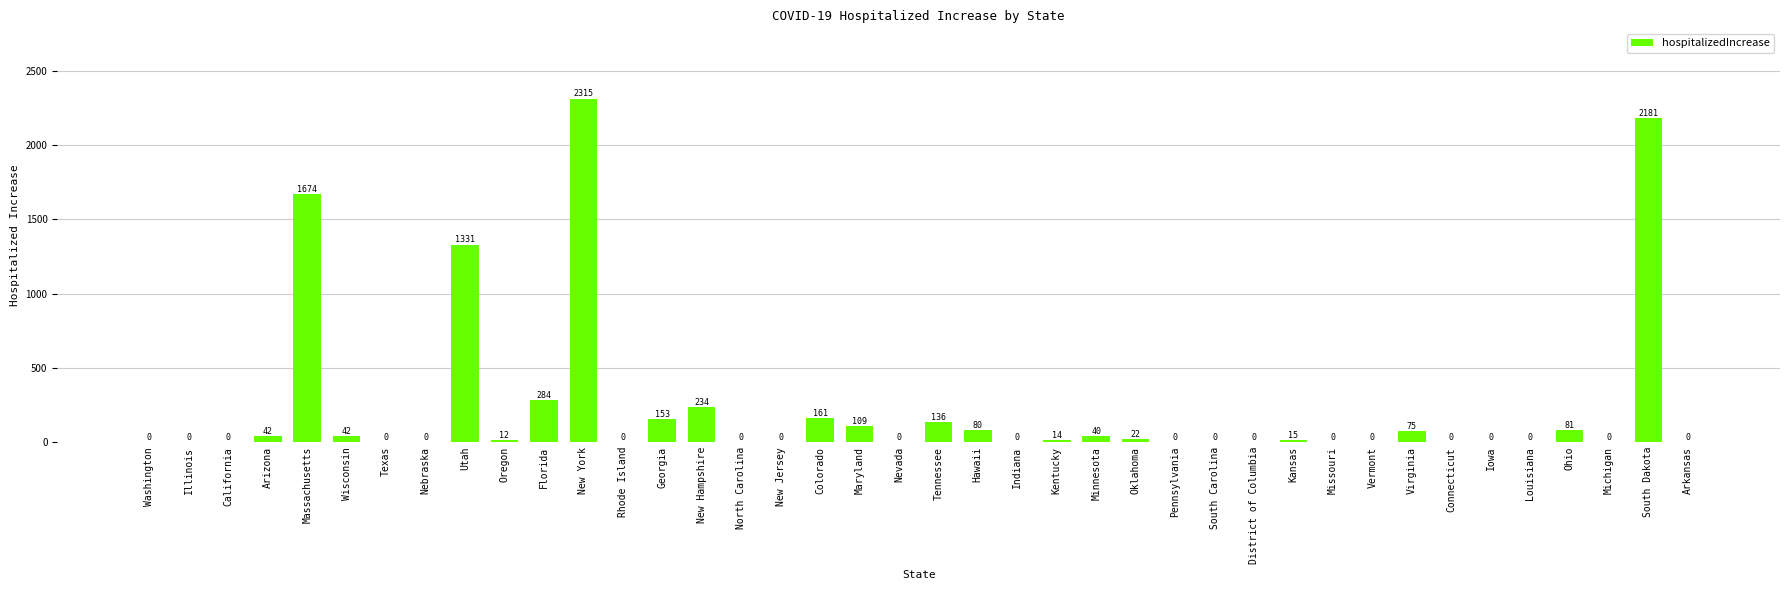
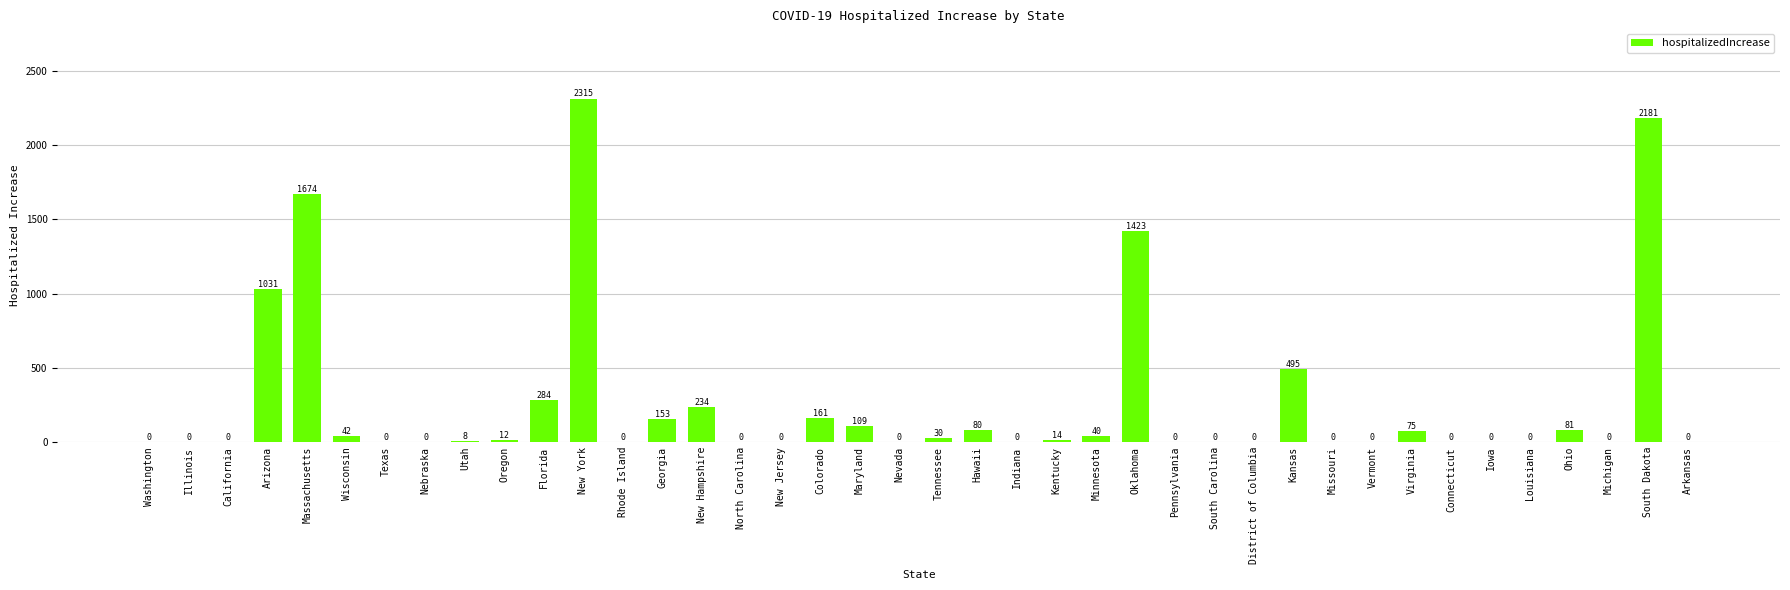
Arizona: 42 -> 1031
Utah: 1331 -> 8
Tennessee: 136 -> 30
Oklahoma: 22 -> 1423
Kansas: 15 -> 495
